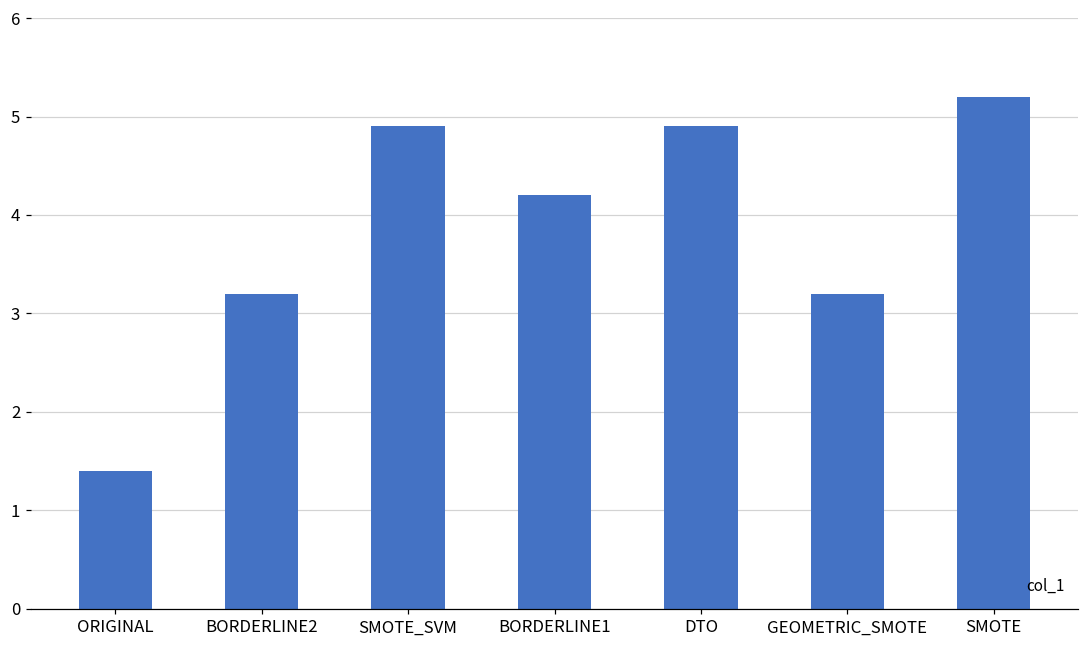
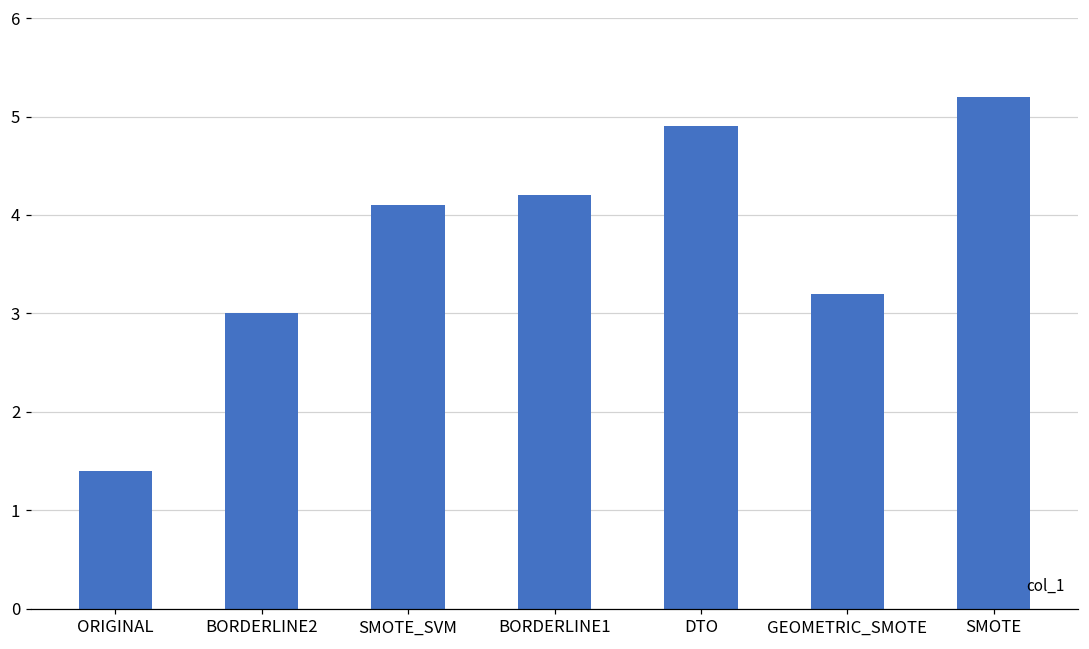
BORDERLINE2: 3.2 -> 3.0
SMOTE_SVM: 4.9 -> 4.1
